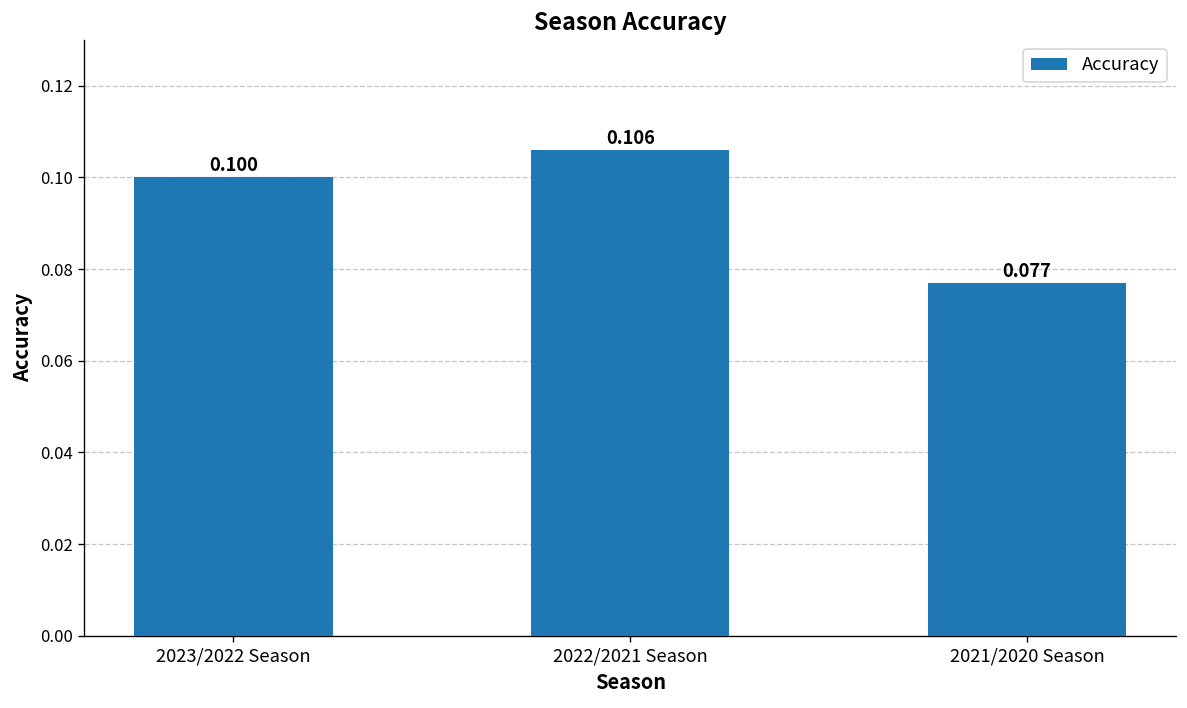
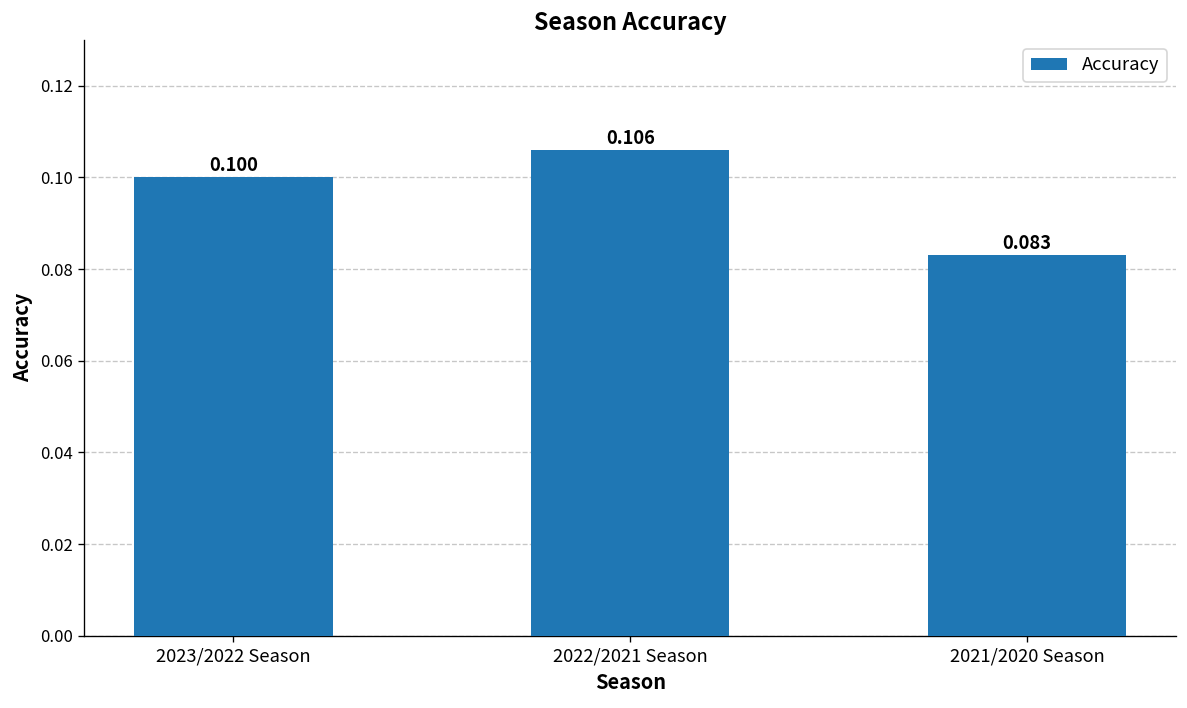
2021/2020 Season: 0.077 -> 0.083
